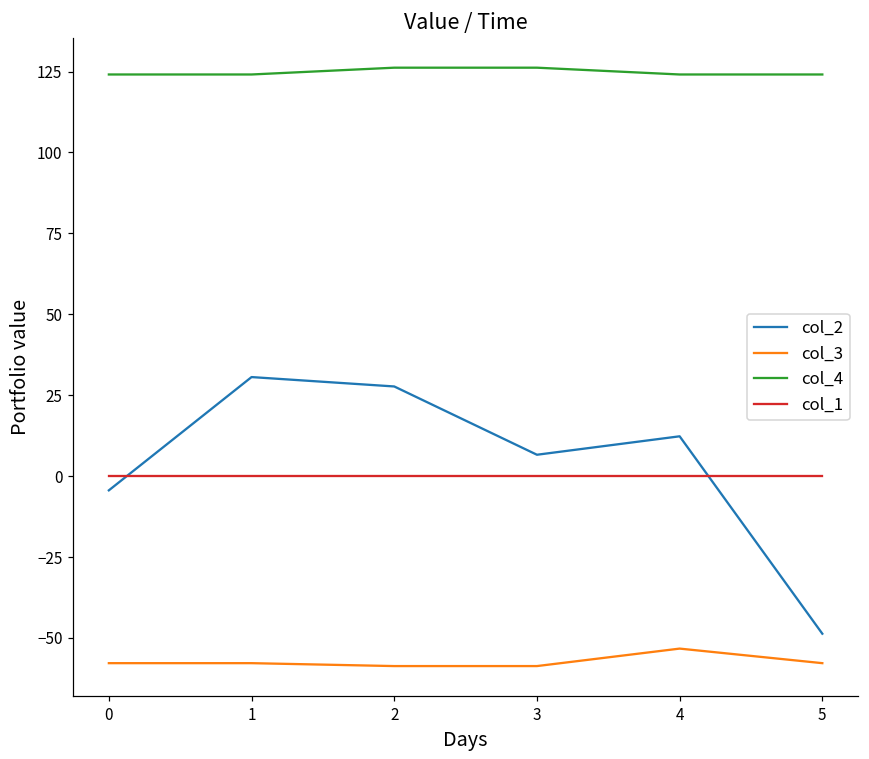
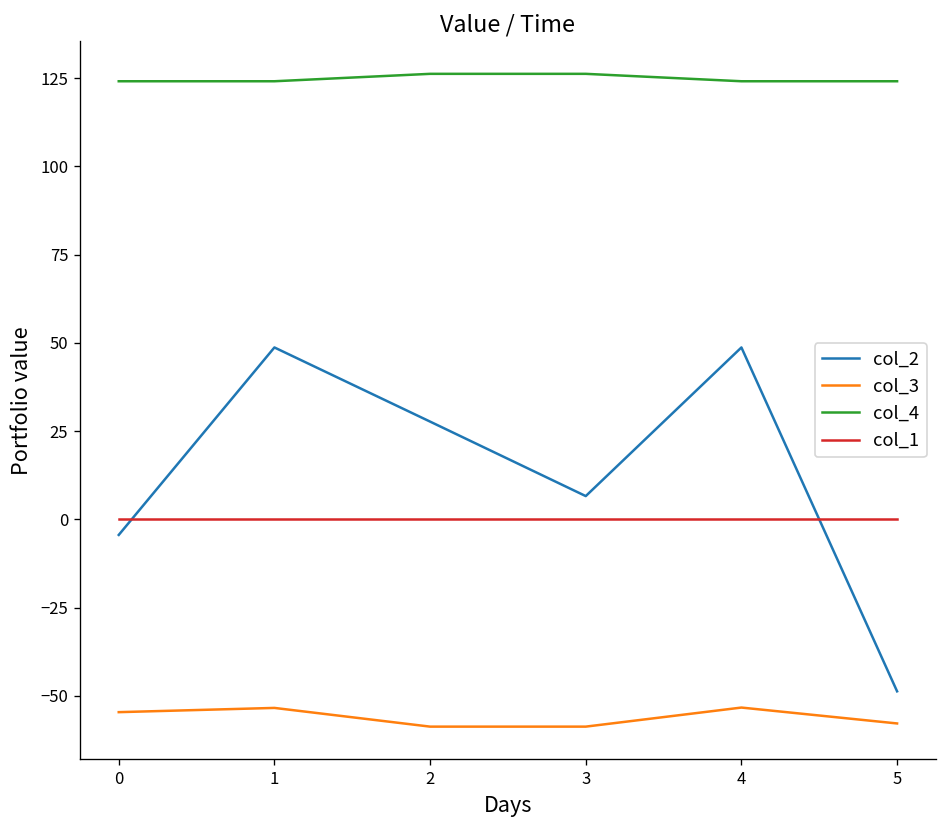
col_3, 0: -58 -> -55
col_2, 1: 31 -> 49
col_3, 1: -58 -> -53
col_2, 4: 12 -> 49
